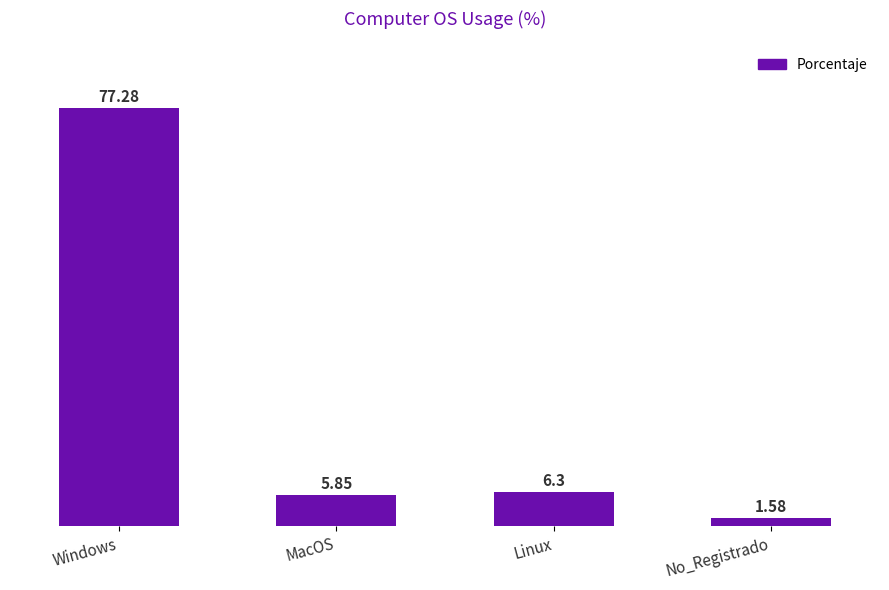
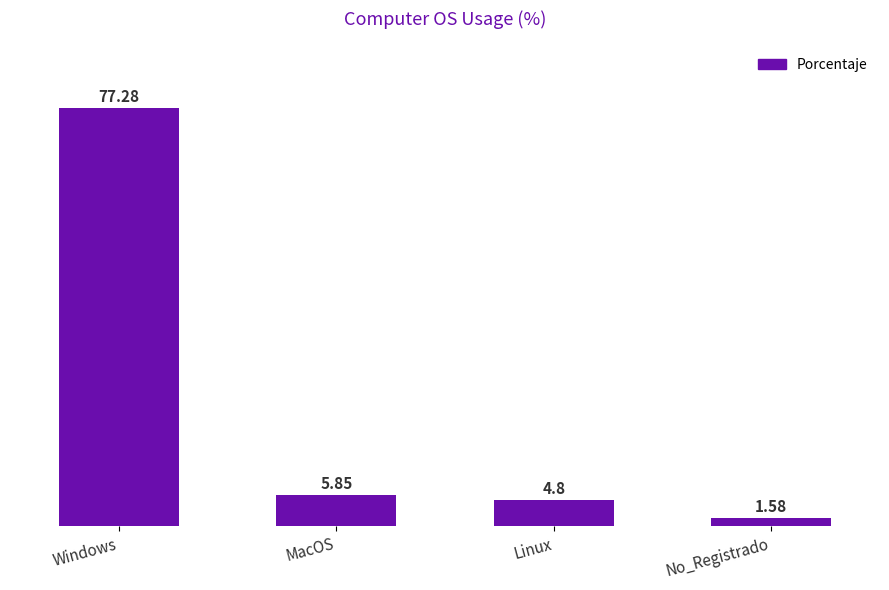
Linux: 6.3 -> 4.8
